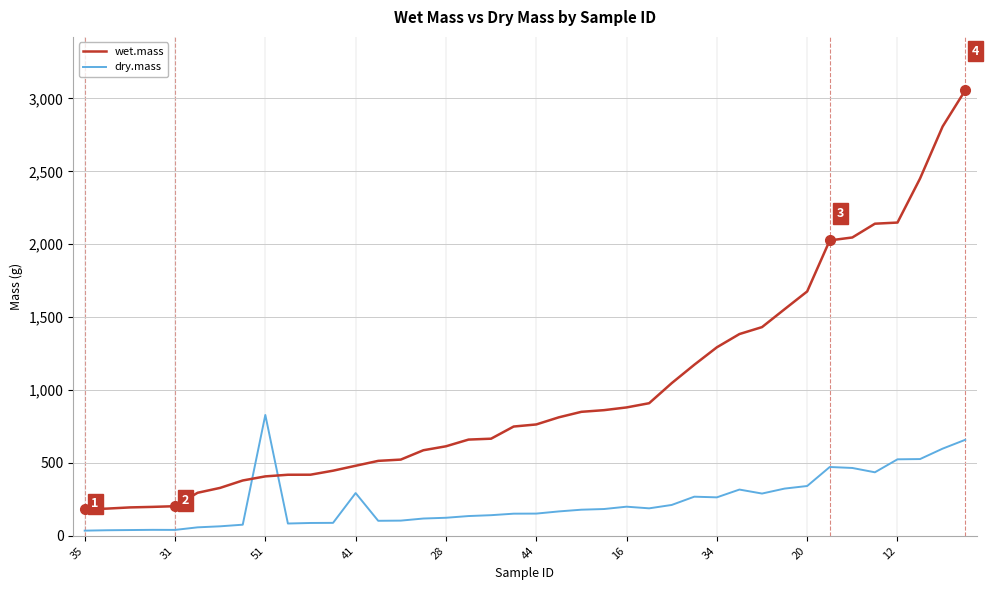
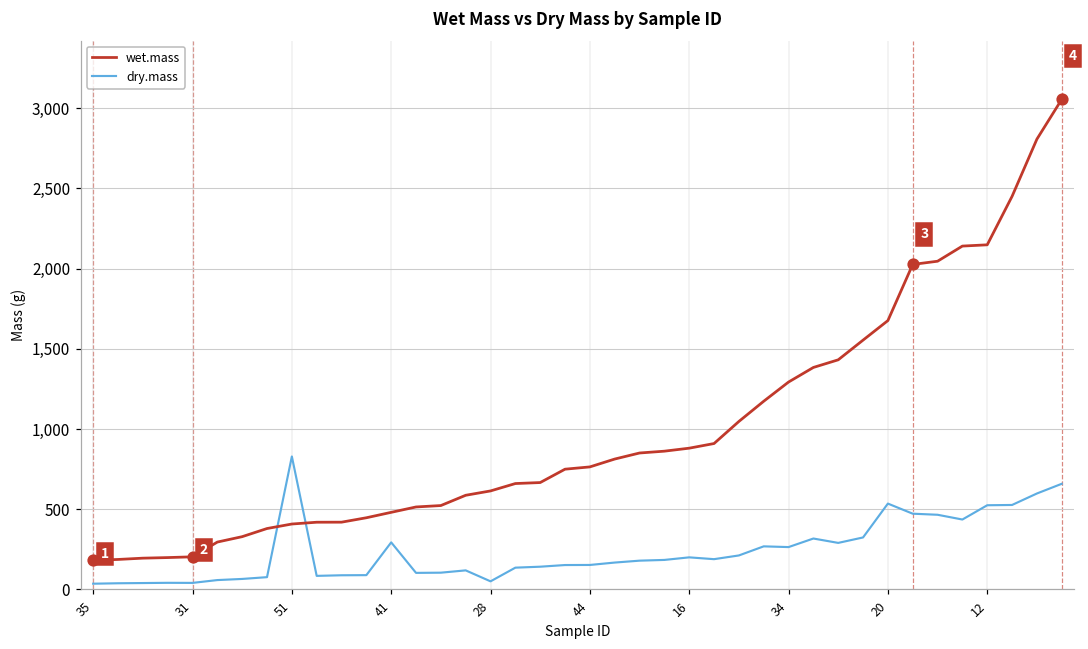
dry.mass, 28: 120 -> 50
dry.mass, 20: 340 -> 540
